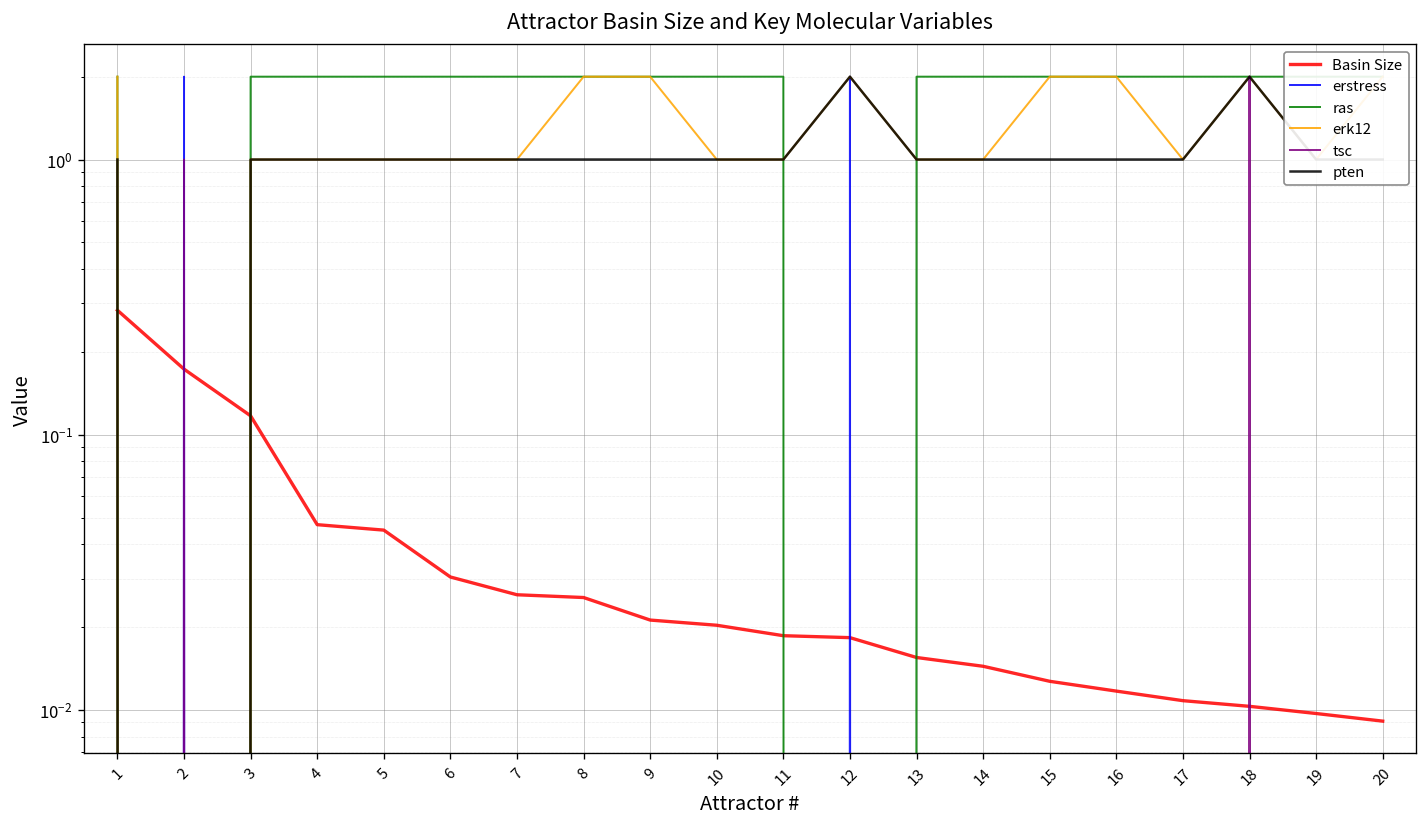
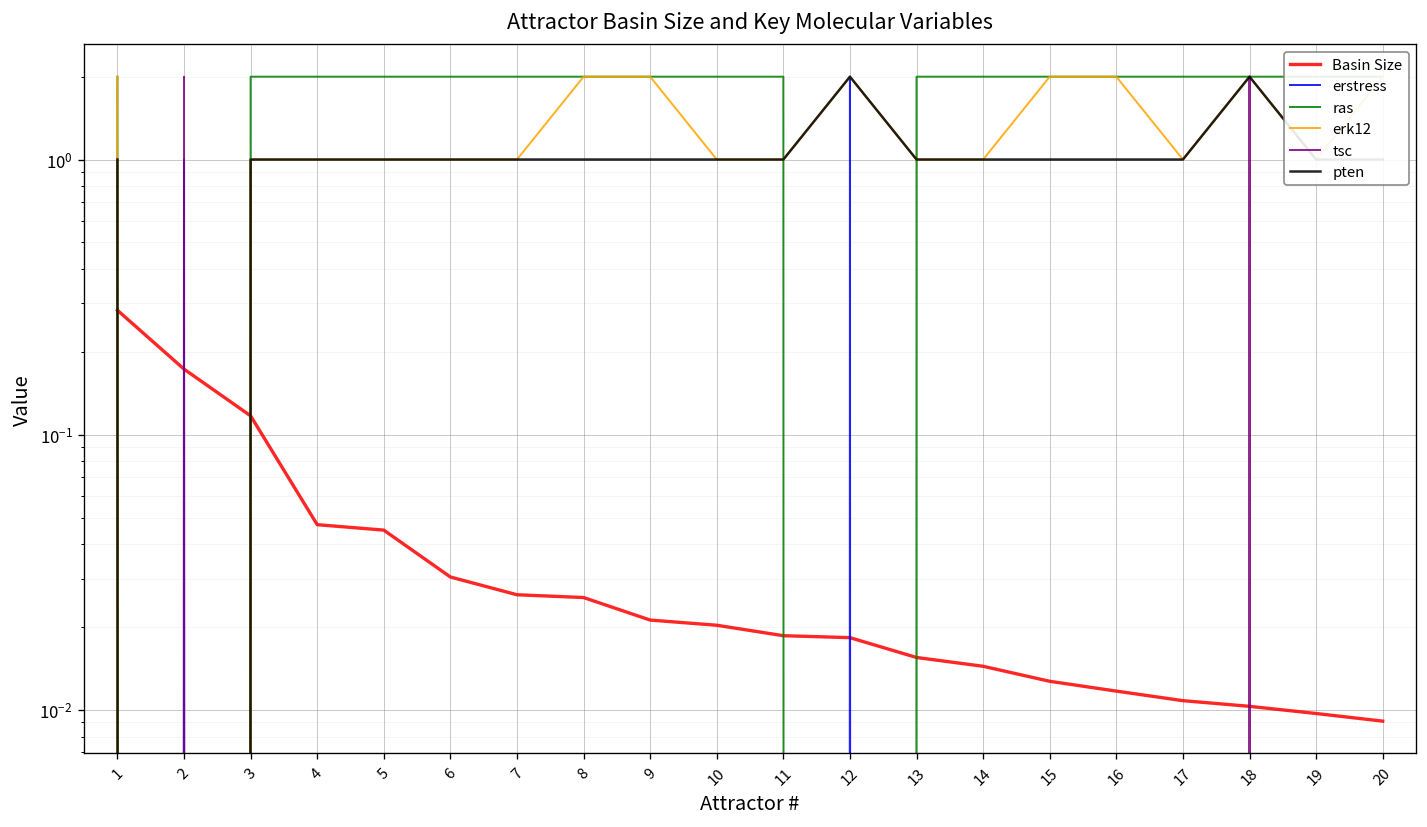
erstress, 2: 2 -> 1
tsc, 2: 1 -> 2
